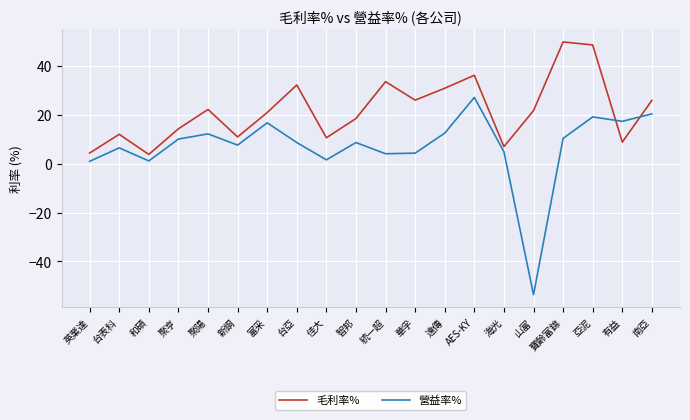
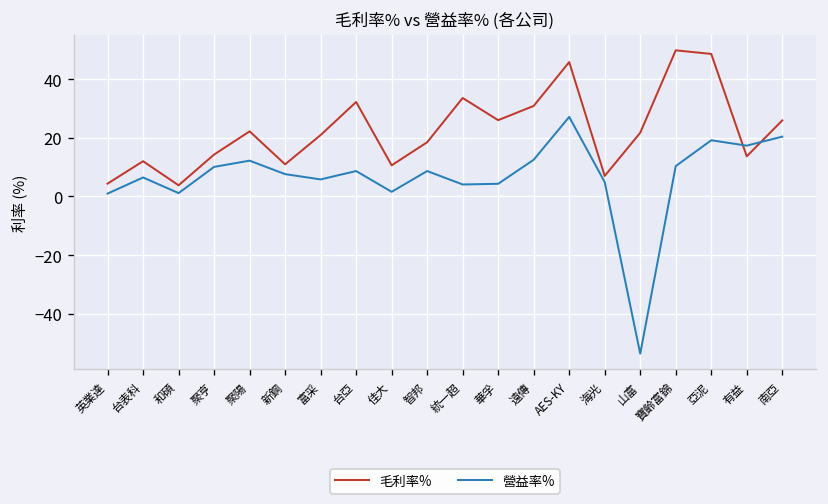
營益率%, 富采: 17 -> 6
毛利率%, AES-KY: 36 -> 46
毛利率%, 有益: 9 -> 14
